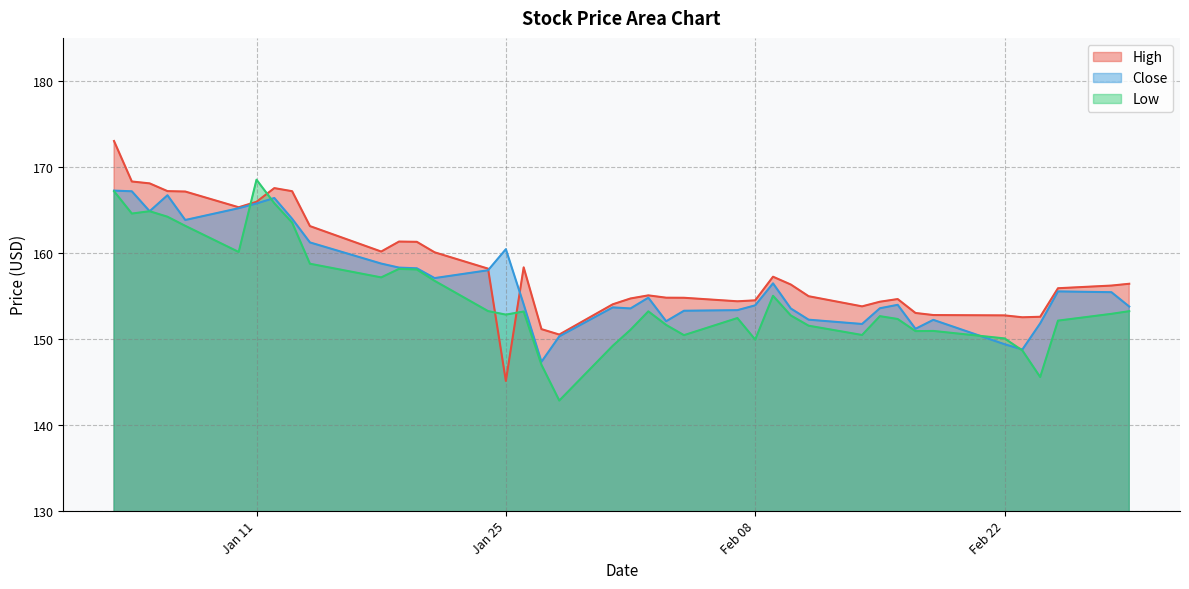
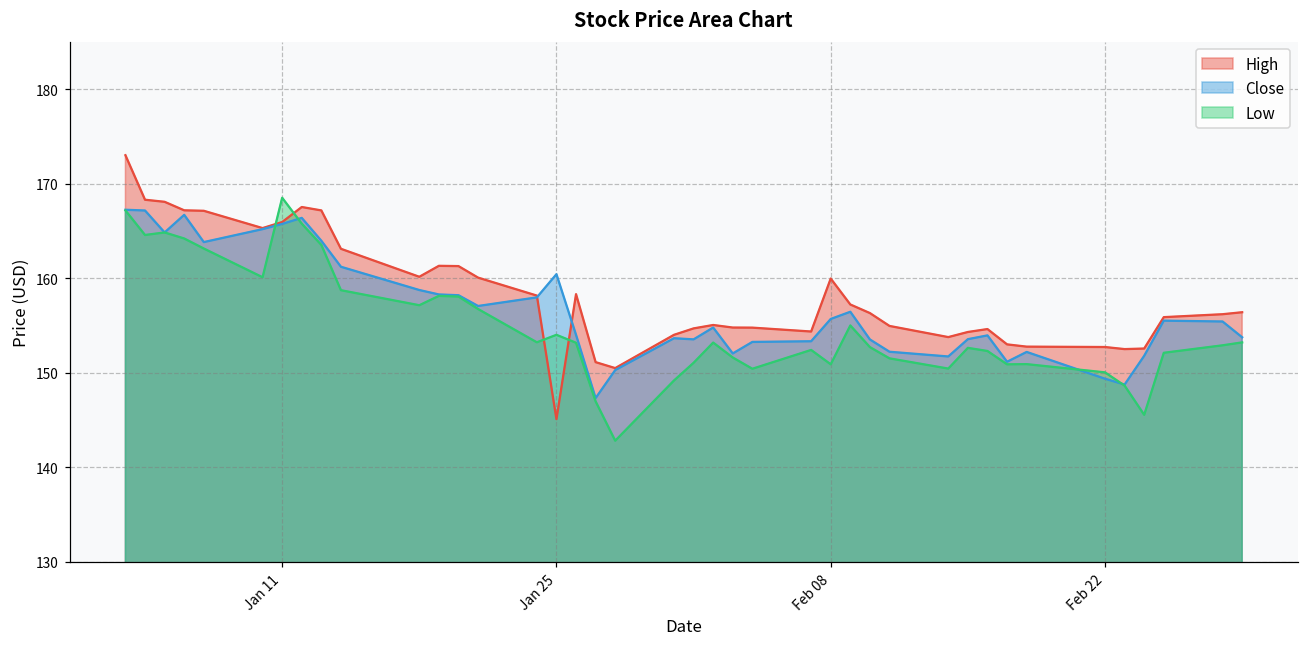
Low, Jan 25: 153 -> 154
High, Feb 08: 154 -> 160
Close, Feb 08: 154 -> 156
Low, Feb 08: 150 -> 151
